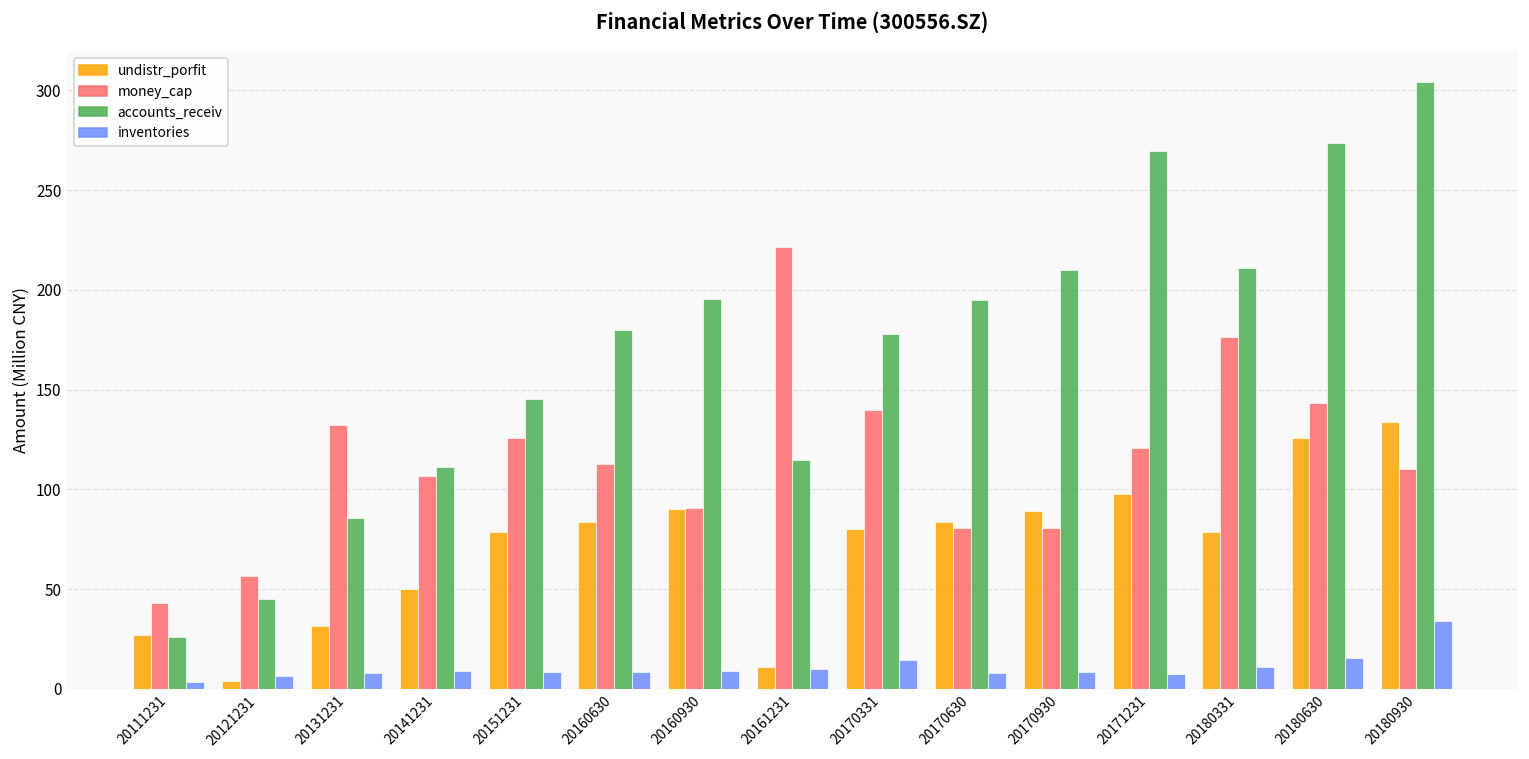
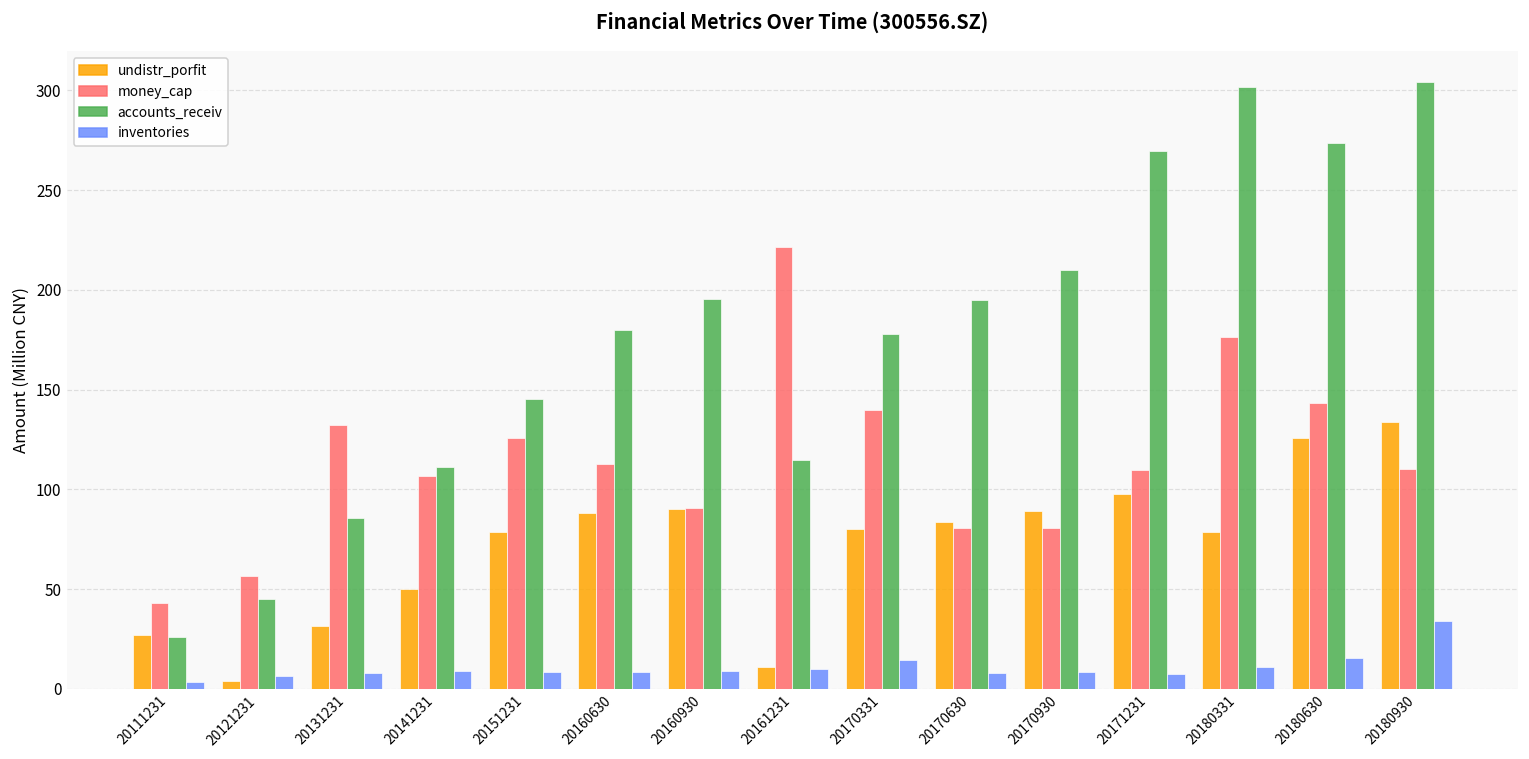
undistr_porfit, 20160630: 84 -> 88
money_cap, 20171231: 121 -> 110
accounts_receiv, 20180331: 211 -> 302
